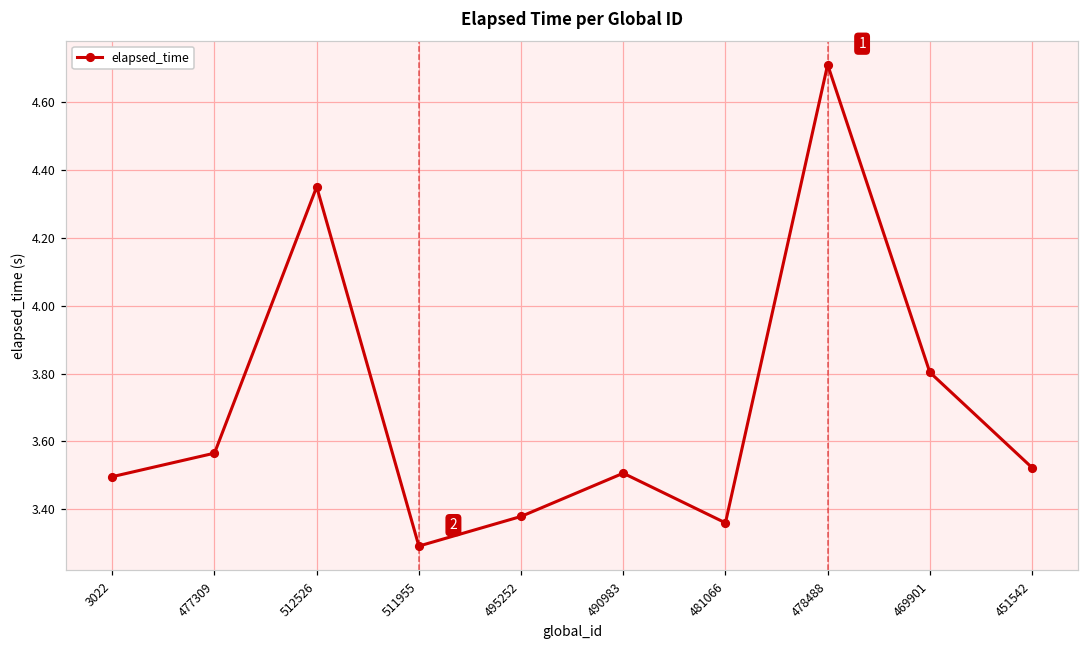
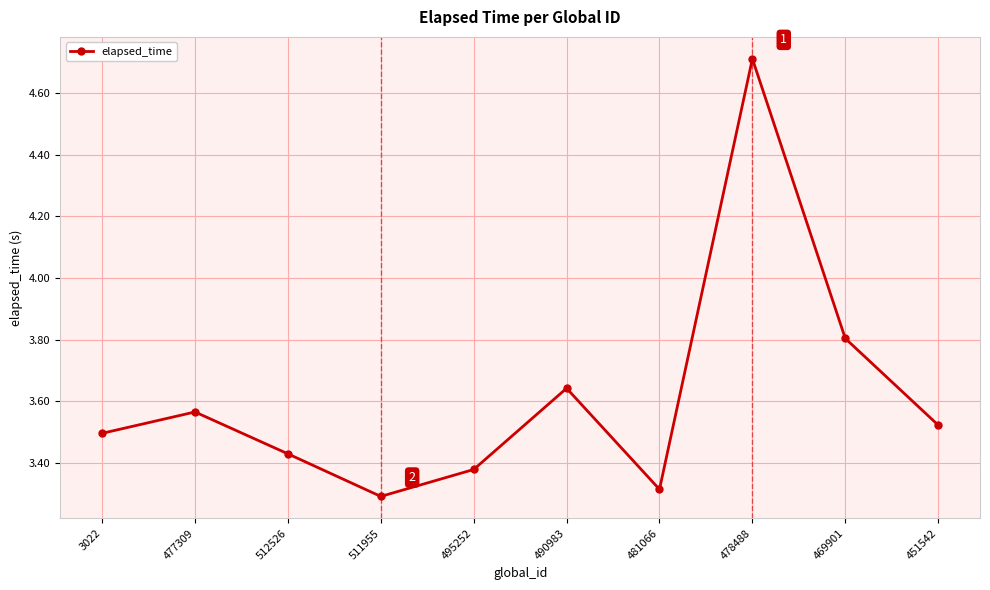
512526: 4.35 -> 3.43
490983: 3.51 -> 3.64
481066: 3.36 -> 3.31
